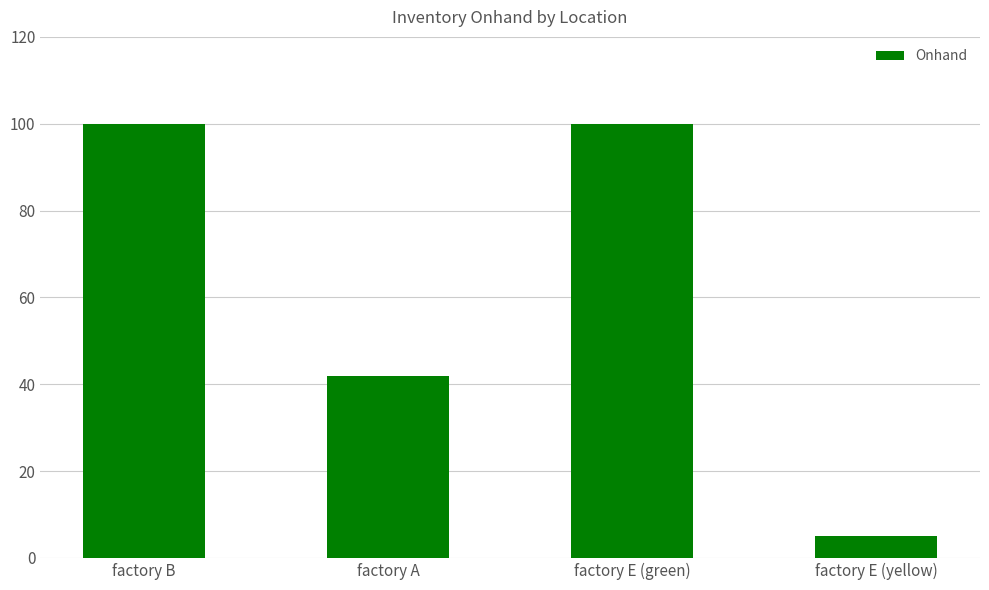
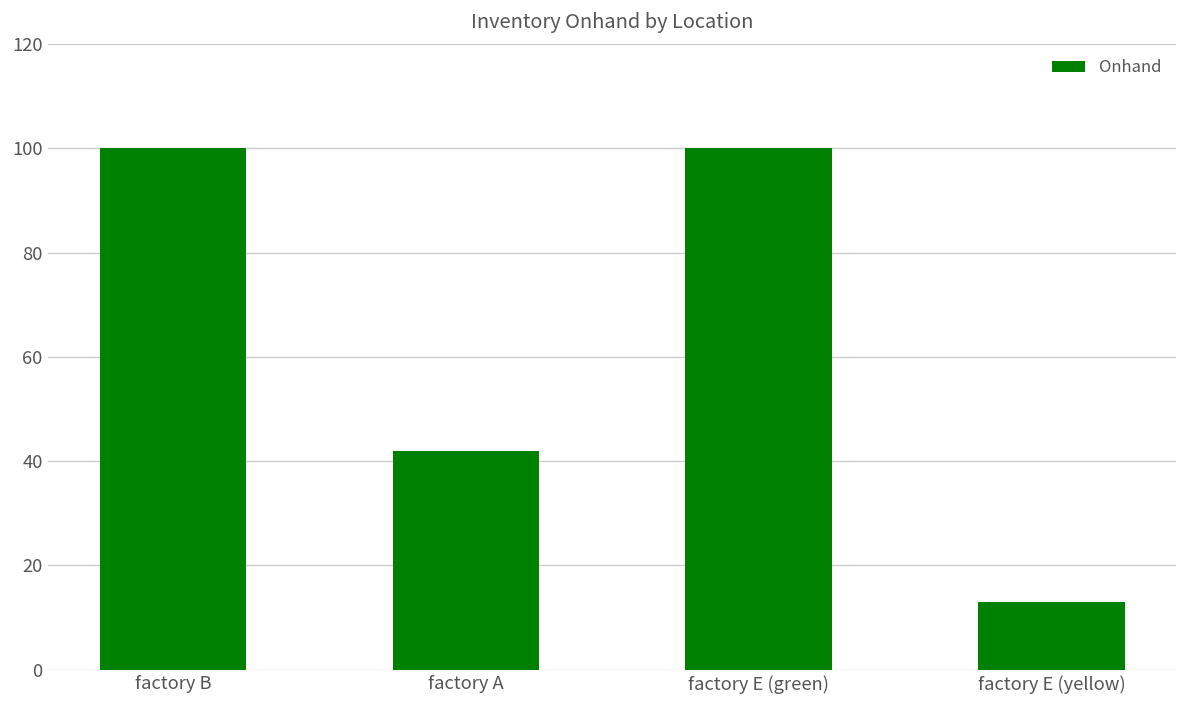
factory E (yellow): 5 -> 13
